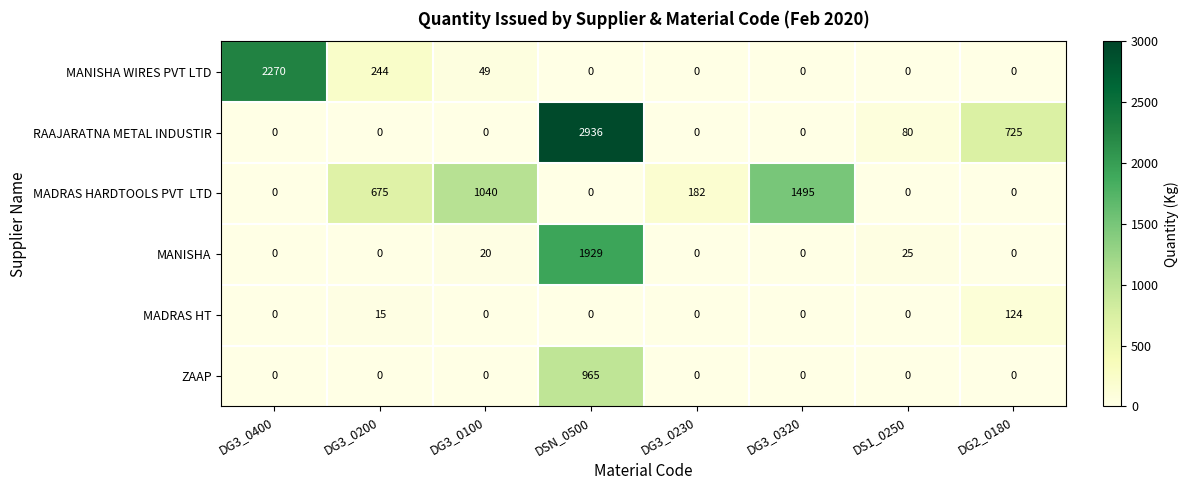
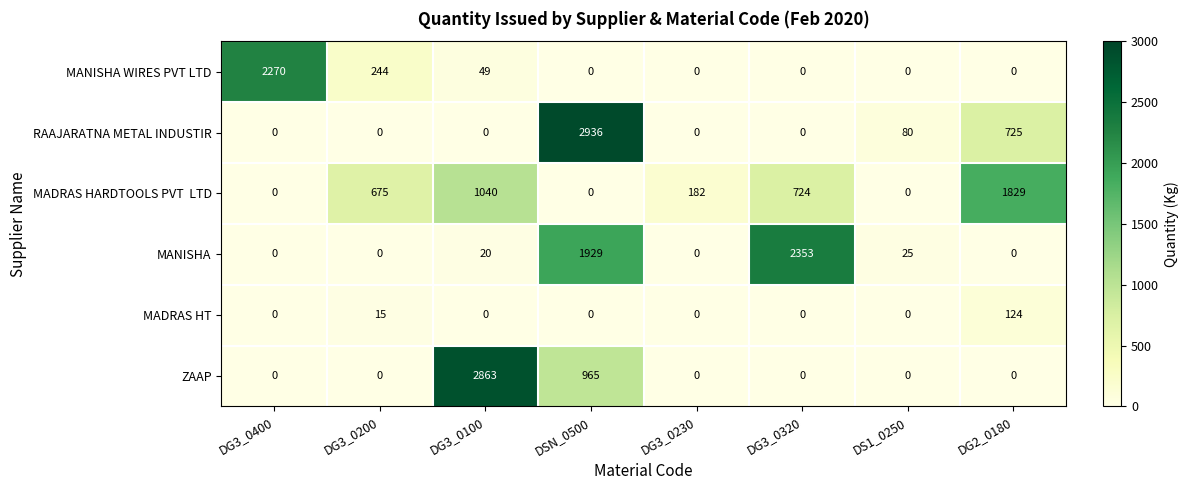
MADRAS HARDTOOLS PVT LTD, DG3_0320: 1495 -> 724
MADRAS HARDTOOLS PVT LTD, DG2_0180: 0 -> 1829
MANISHA, DG3_0320: 0 -> 2353
ZAAP, DG3_0100: 0 -> 2863
